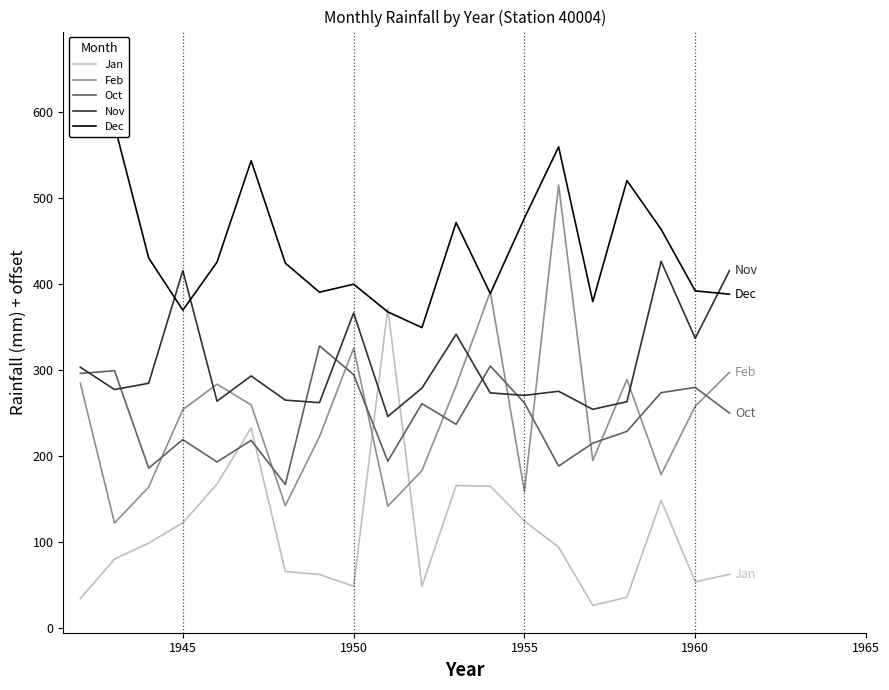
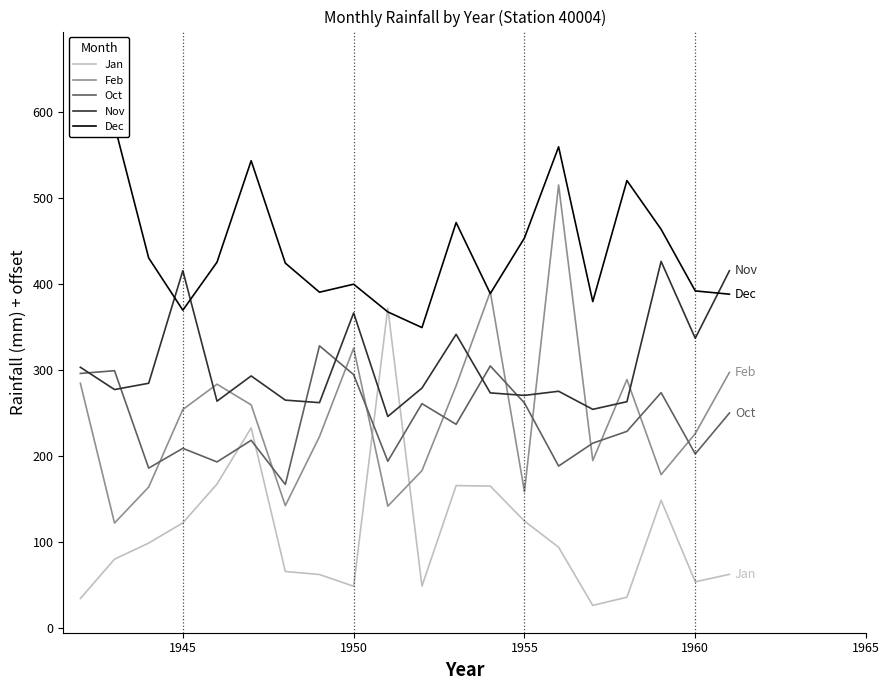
Oct, 1945: 220 -> 210
Dec, 1955: 480 -> 450
Feb, 1960: 260 -> 230
Oct, 1960: 280 -> 200
